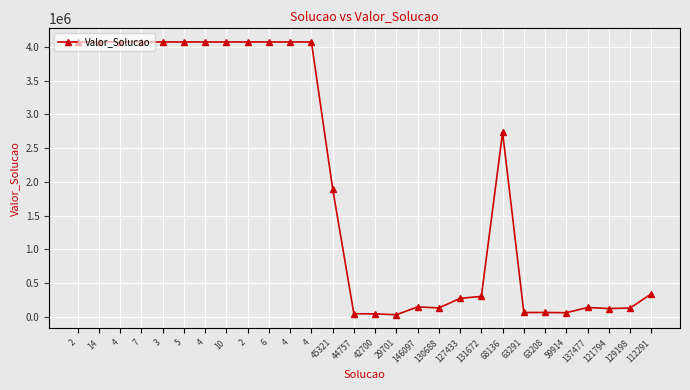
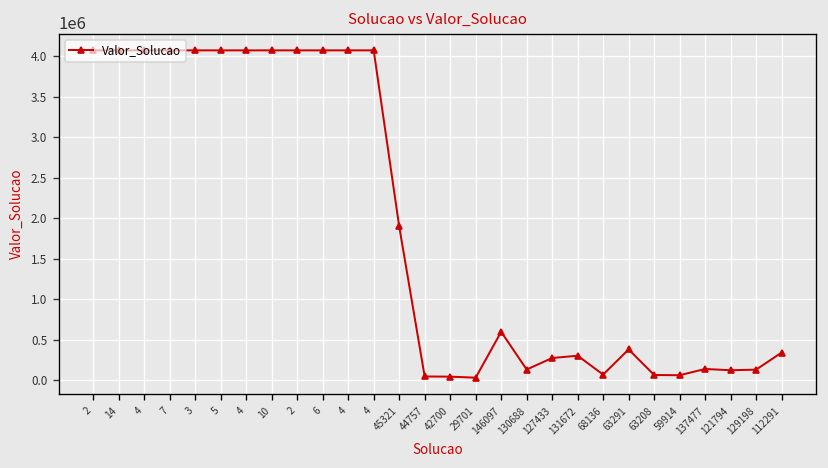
146097: 100000 -> 600000
68136: 2700000 -> 100000
63291: 100000 -> 400000
